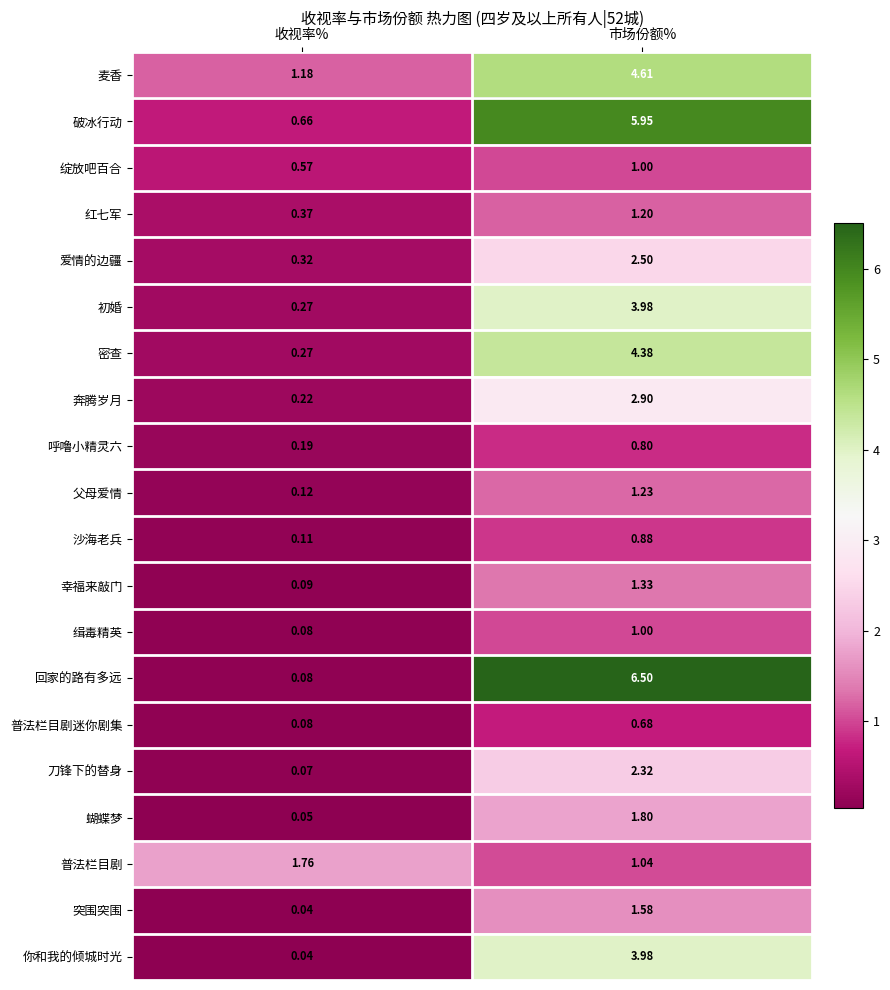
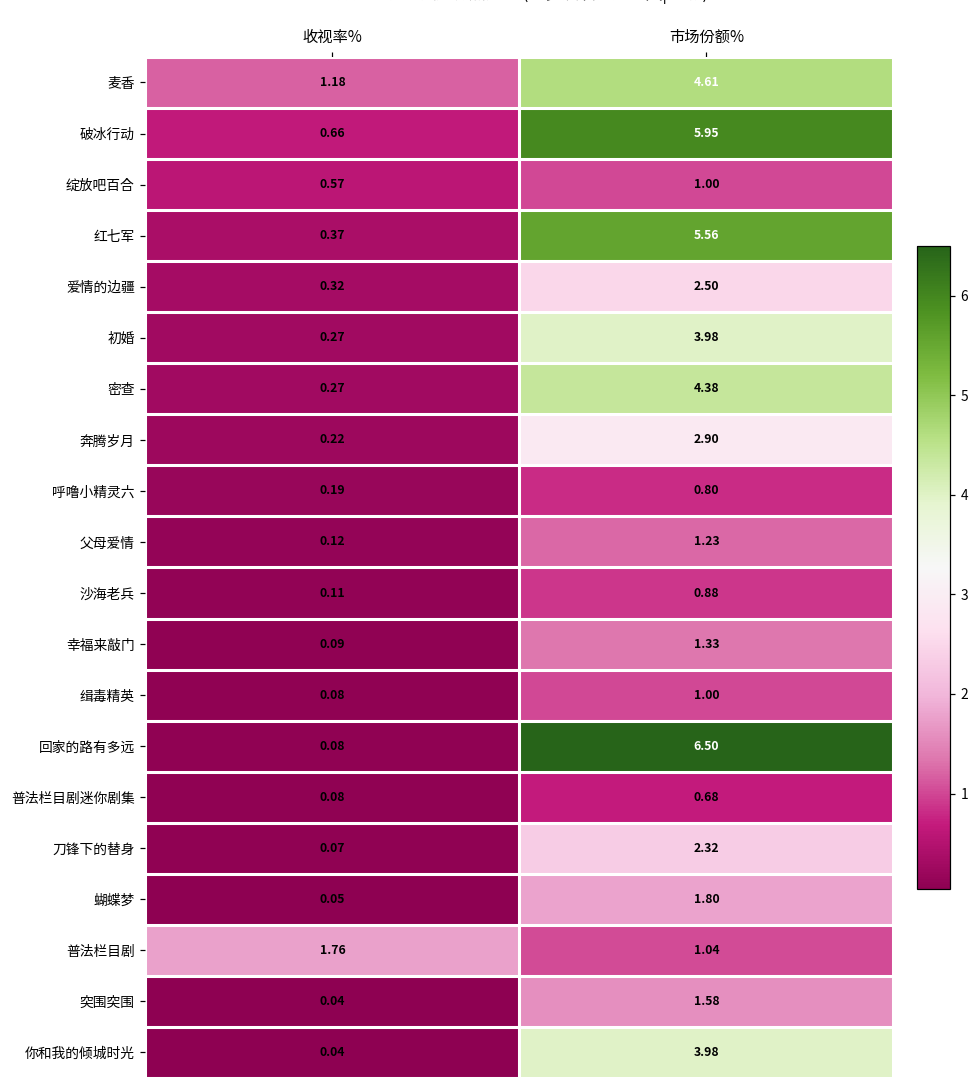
红七军, 市场份额%: 1.20 -> 5.56
